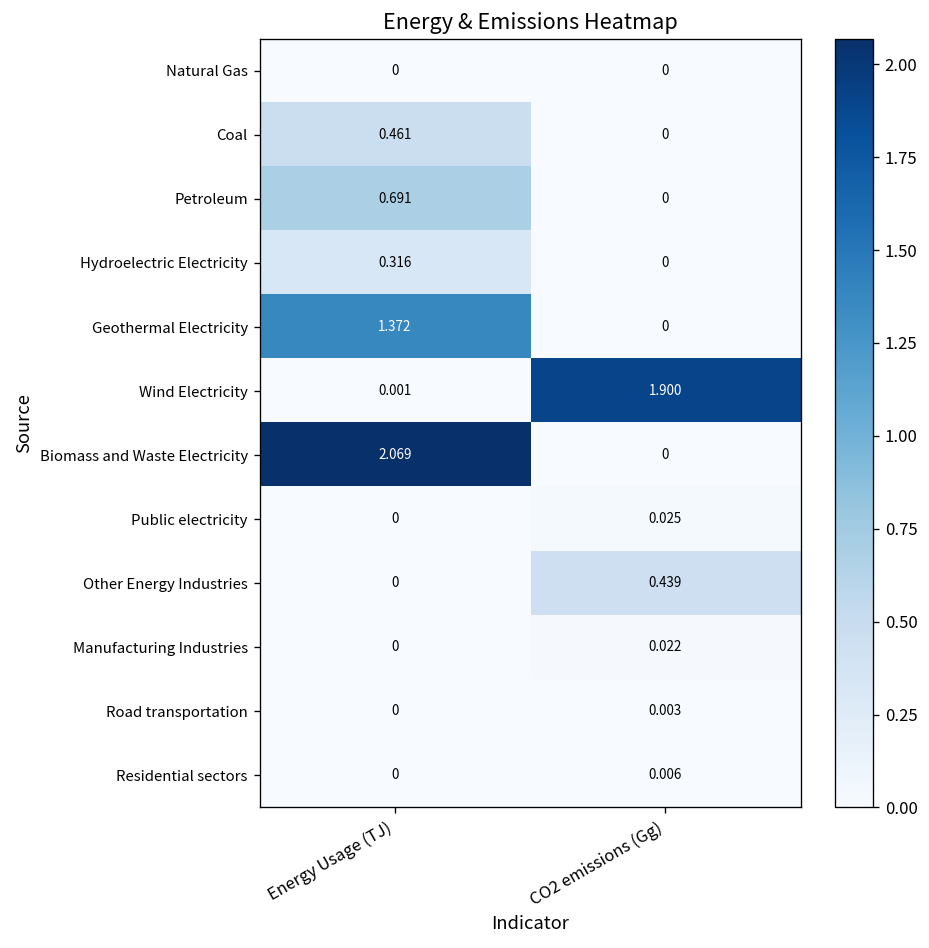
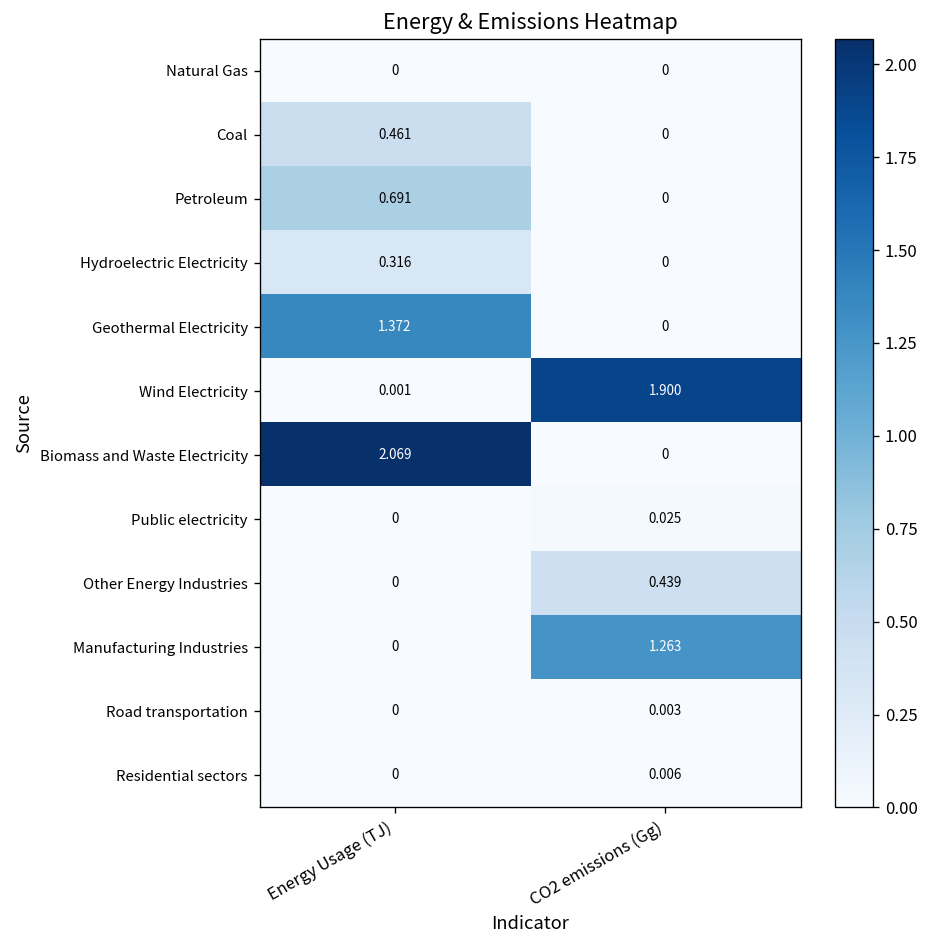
Manufacturing Industries, CO2 emissions (Gg): 0.022 -> 1.263
